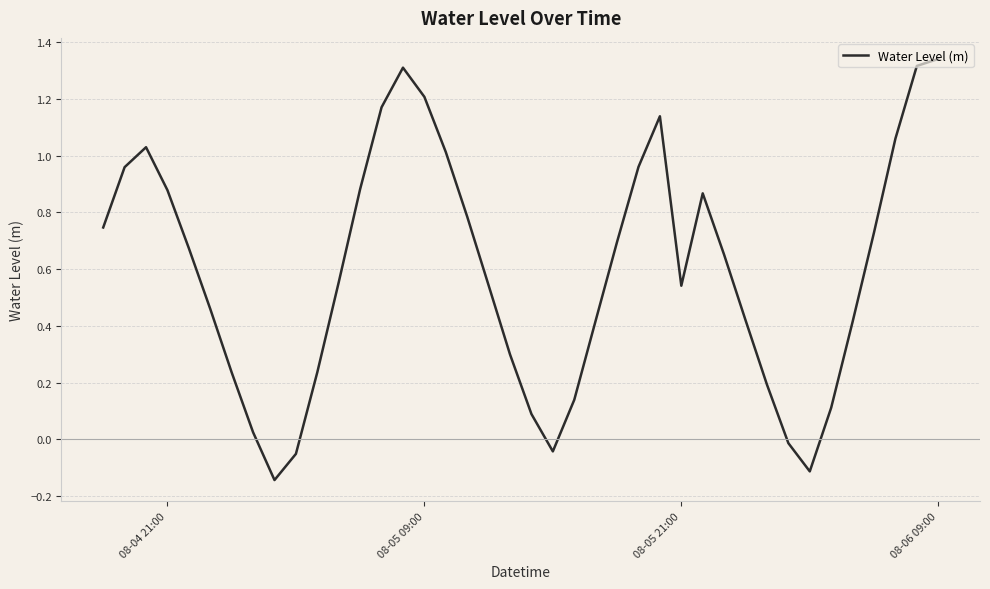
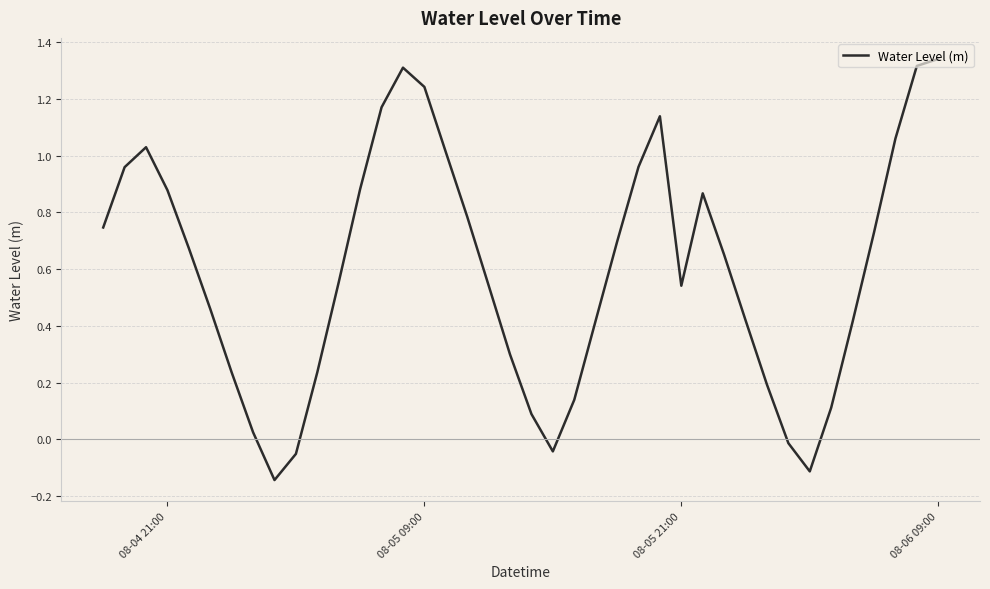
08-05 09:00: 1.21 -> 1.24
